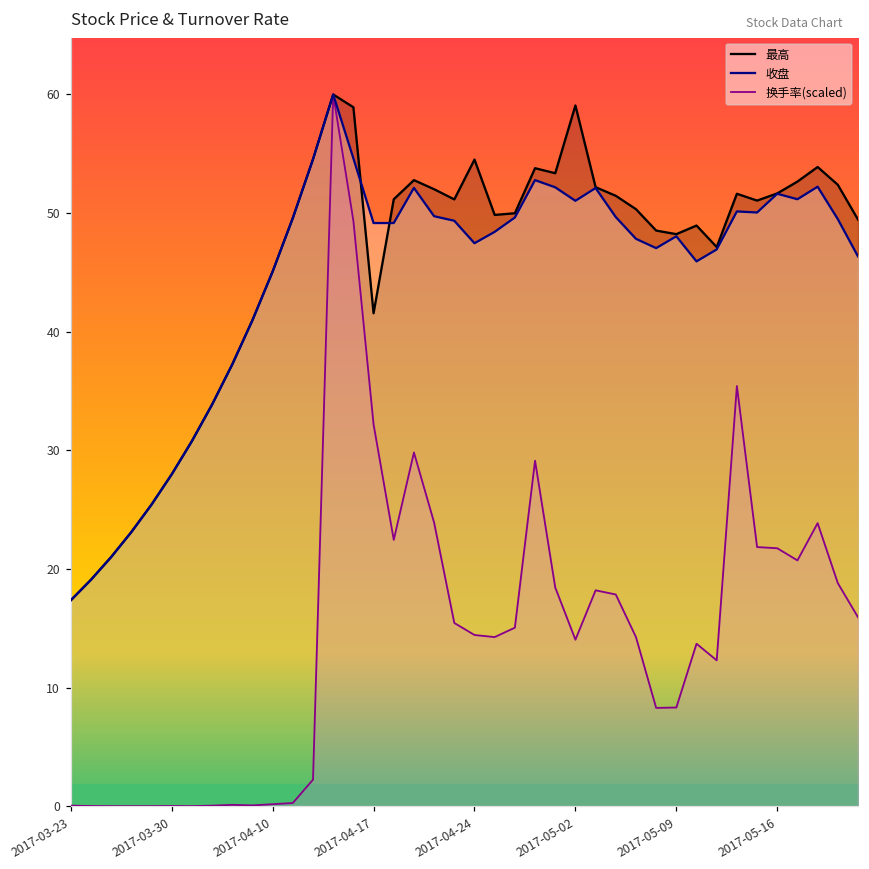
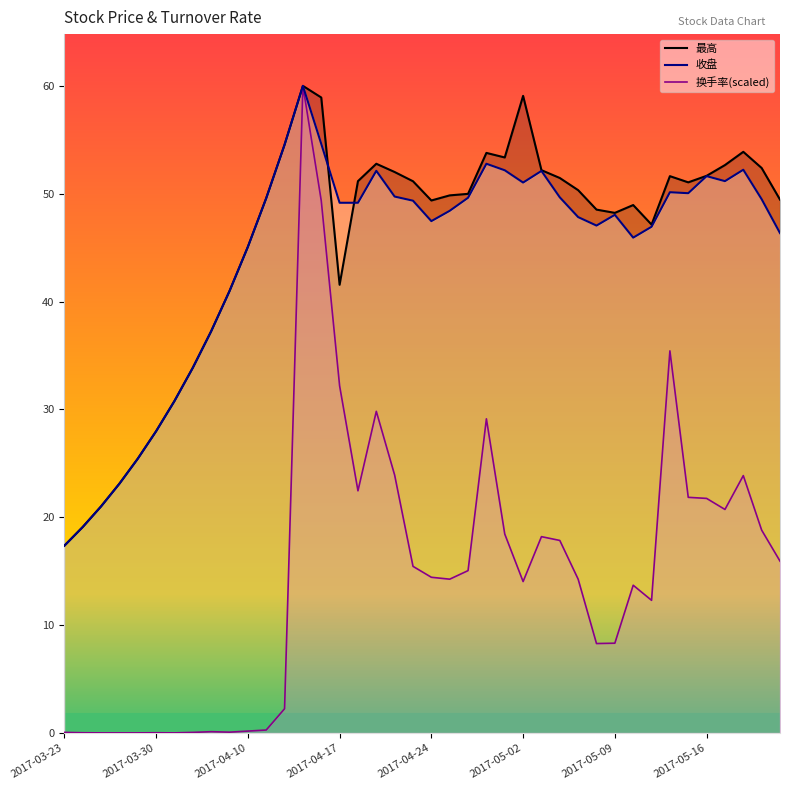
最高, 2017-04-24: 54.1 -> 49.0
